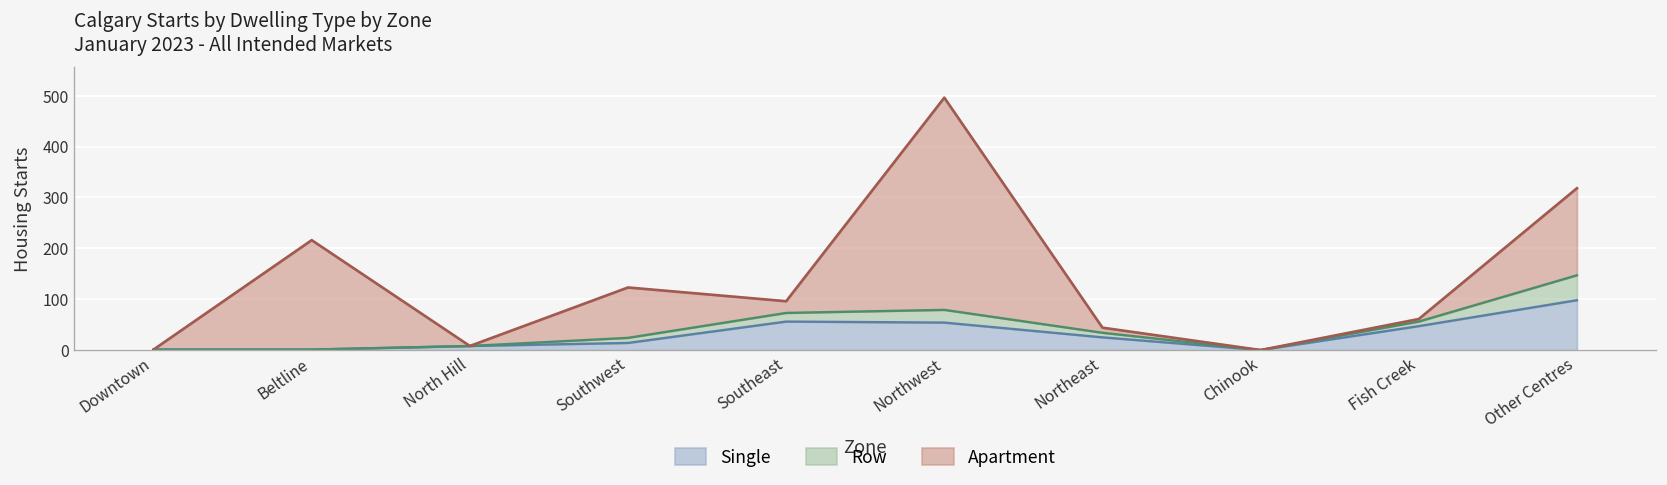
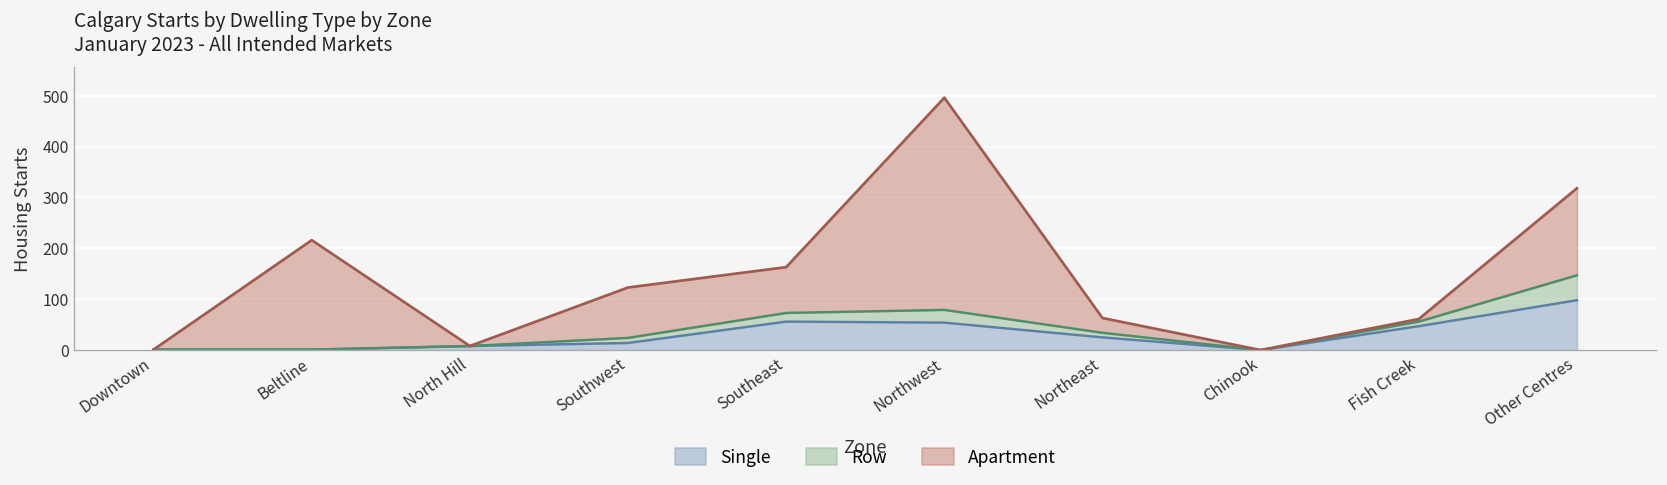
Apartment, Southeast: 20 -> 90
Apartment, Northeast: 10 -> 30
